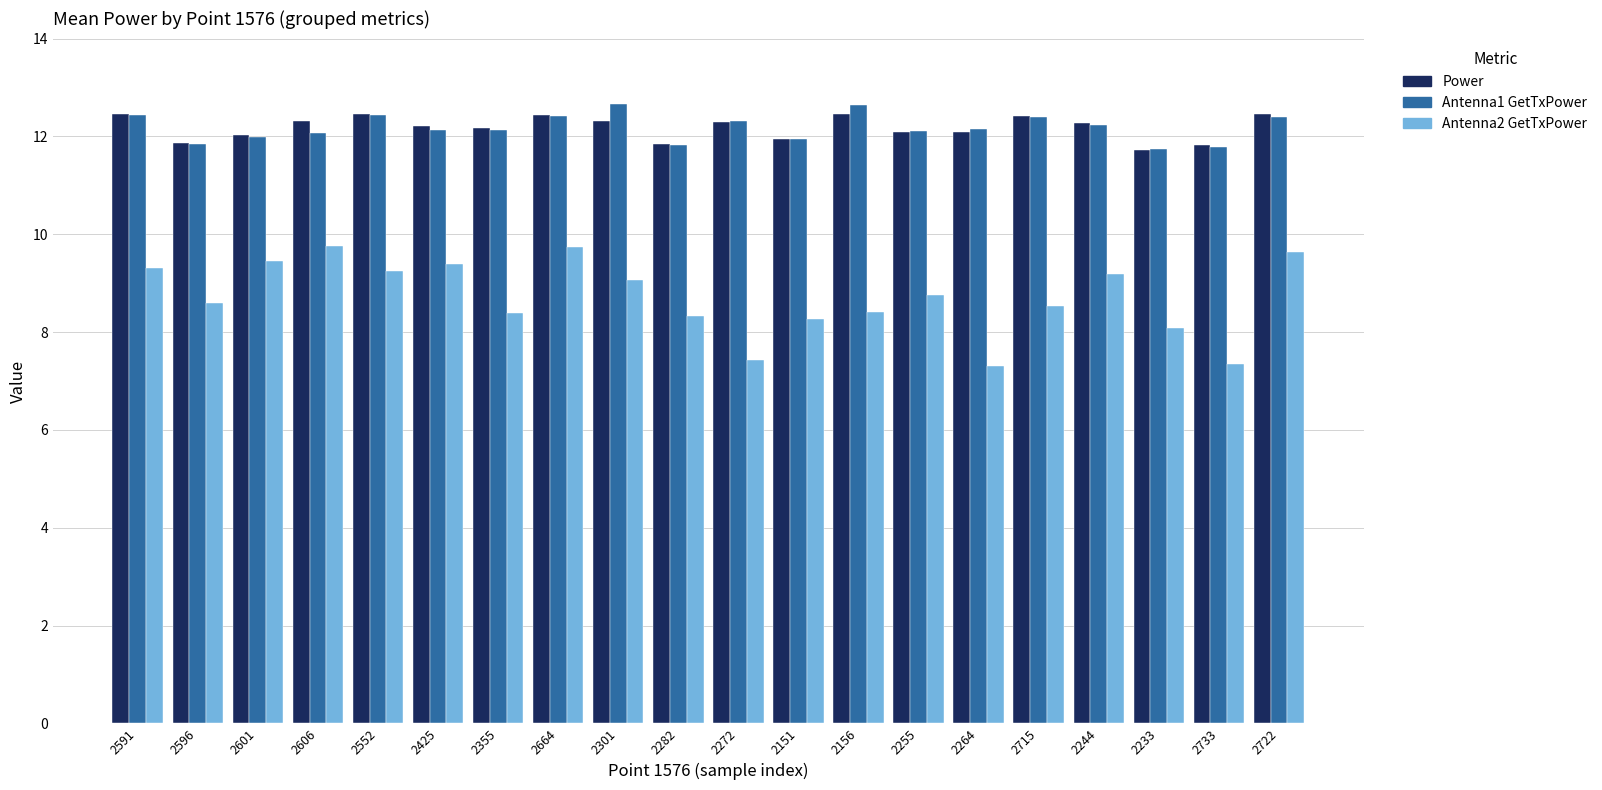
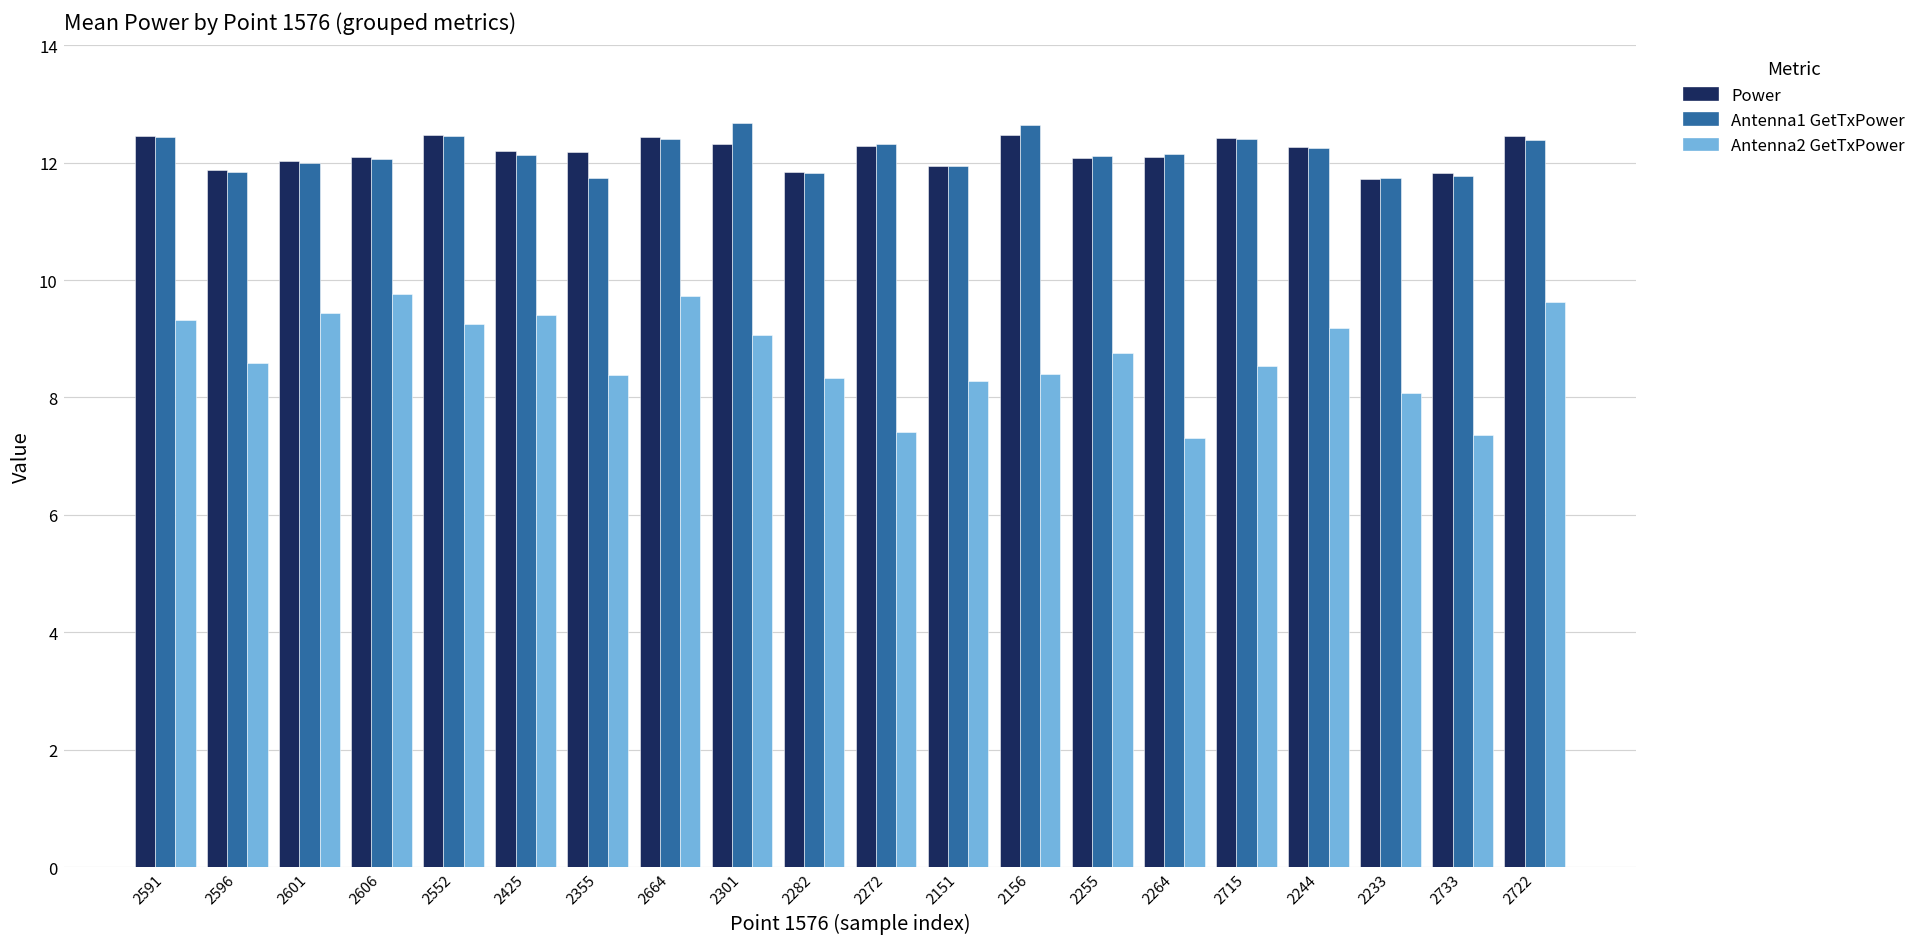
Power, 2606: 12.3 -> 12.1
Antenna1 GetTxPower, 2355: 12.1 -> 11.7
